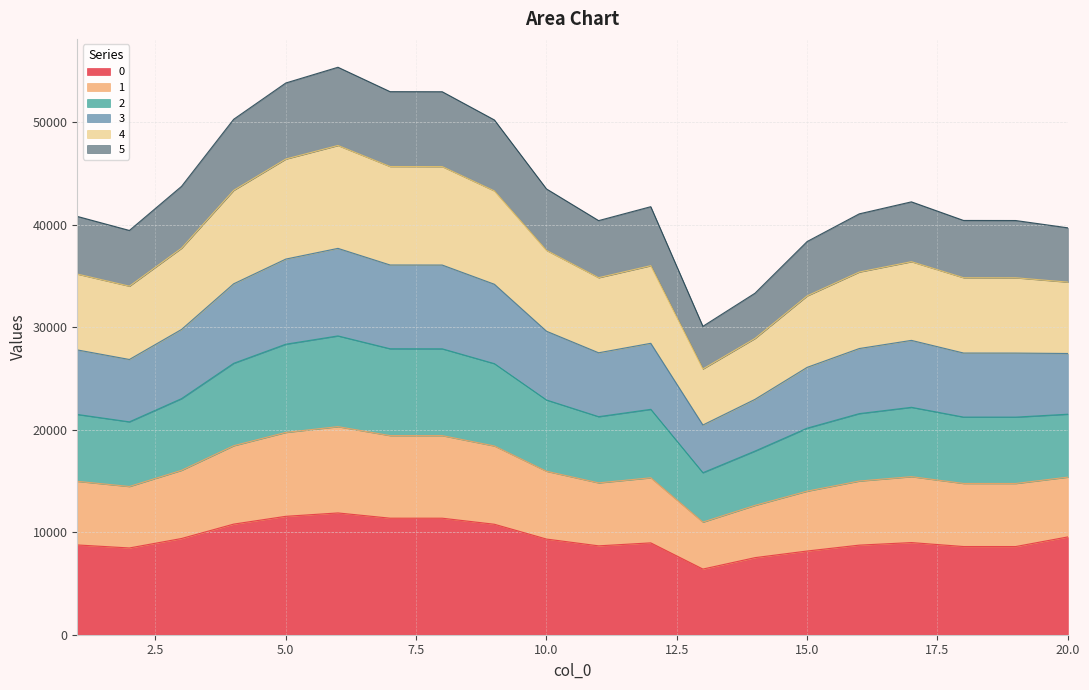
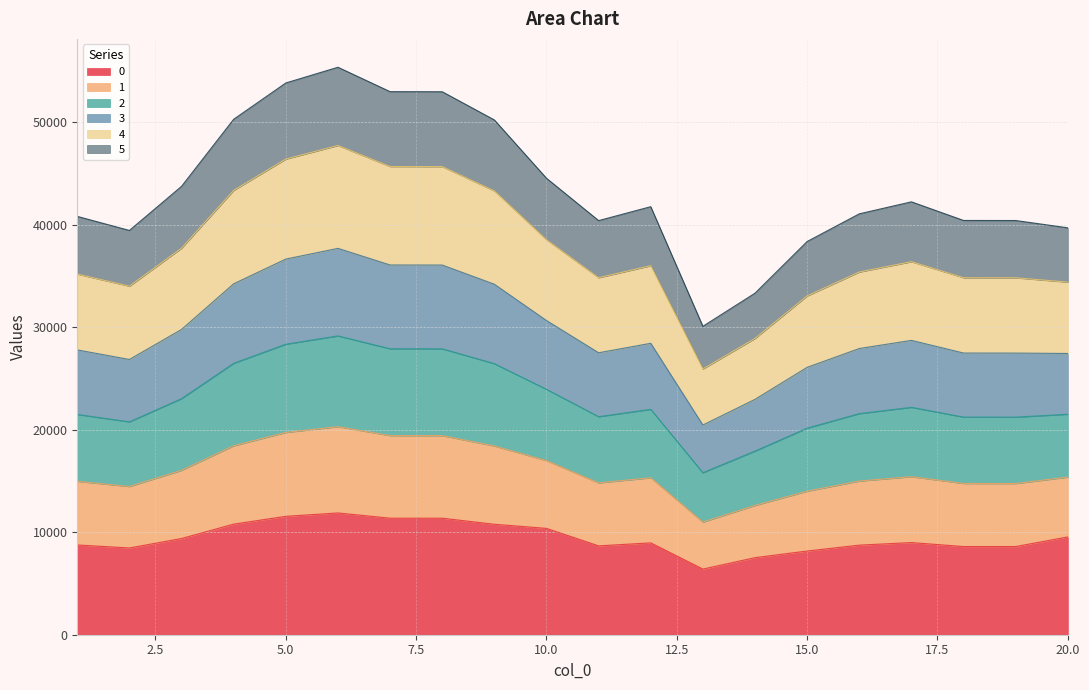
0, 10.0: 9300 -> 10400
